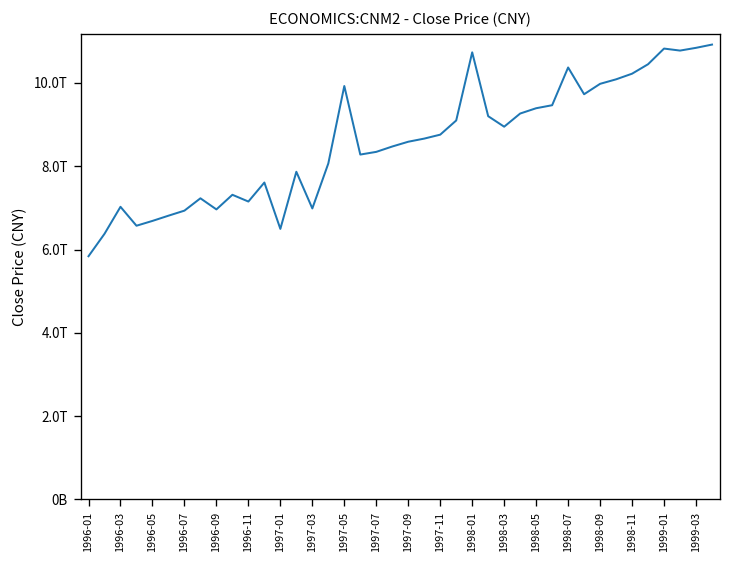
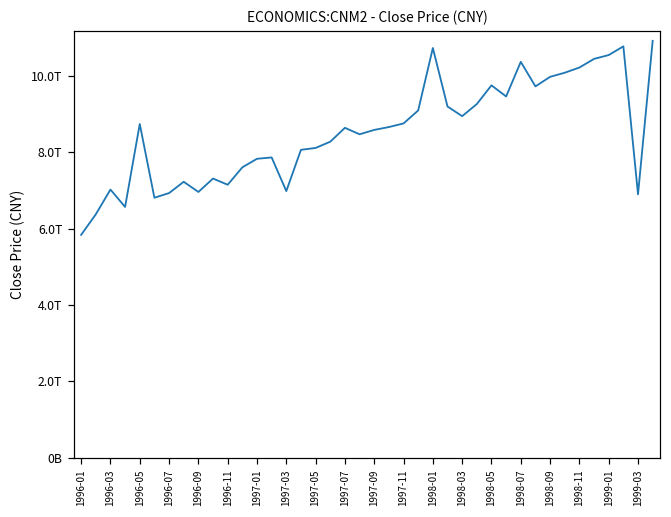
1996-05: 6.7T -> 8.7T
1997-01: 6.5T -> 7.8T
1997-05: 9.9T -> 8.1T
1997-07: 8.3T -> 8.6T
1998-05: 9.4T -> 9.8T
1999-01: 10.8T -> 10.5T
1999-03: 10.8T -> 6.9T
